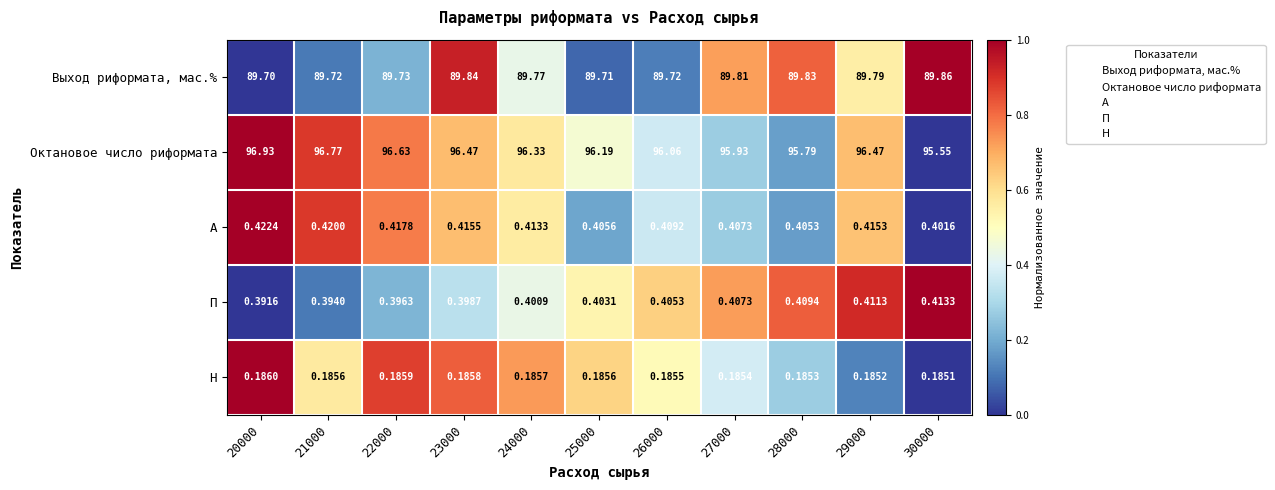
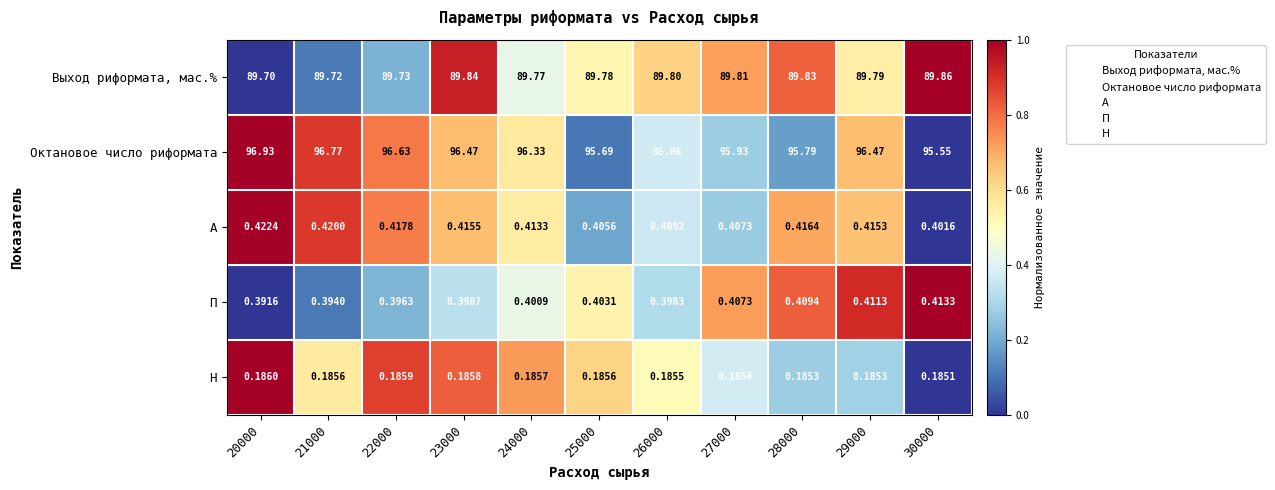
Выход риформата, мас.%, 25000: 89.71 -> 89.78
Выход риформата, мас.%, 26000: 89.72 -> 89.80
Октановое число риформата, 25000: 96.19 -> 95.69
А, 28000: 0.4053 -> 0.4164
П, 26000: 0.4053 -> 0.3983
Н, 29000: 0.1852 -> 0.1853
